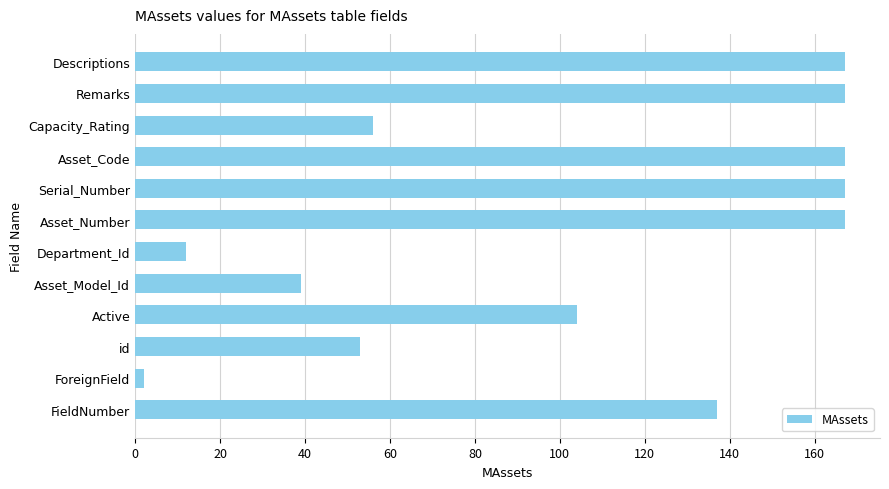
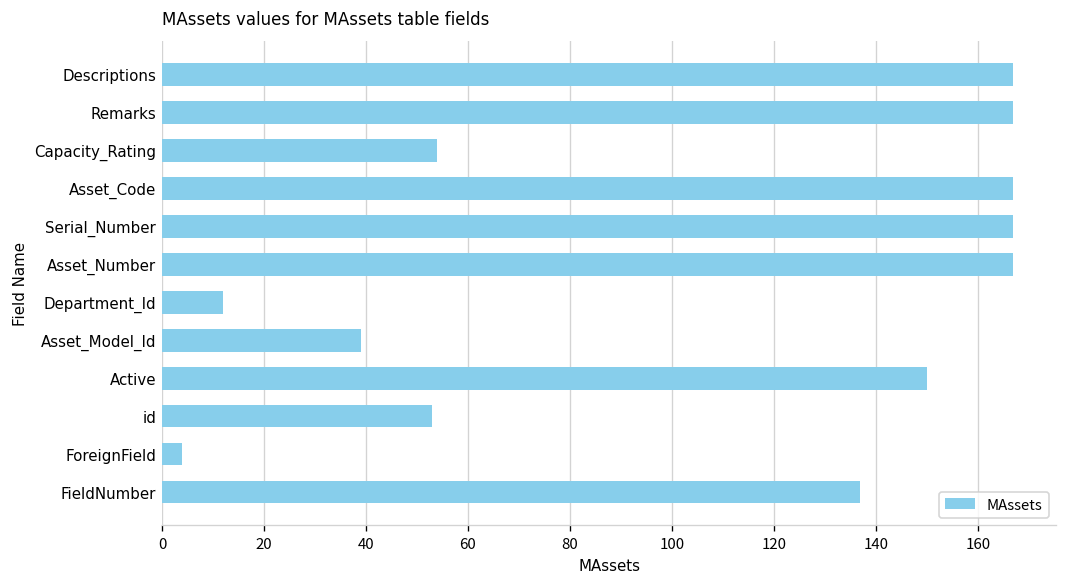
Capacity_Rating: 56 -> 54
Active: 104 -> 150
ForeignField: 2 -> 4
